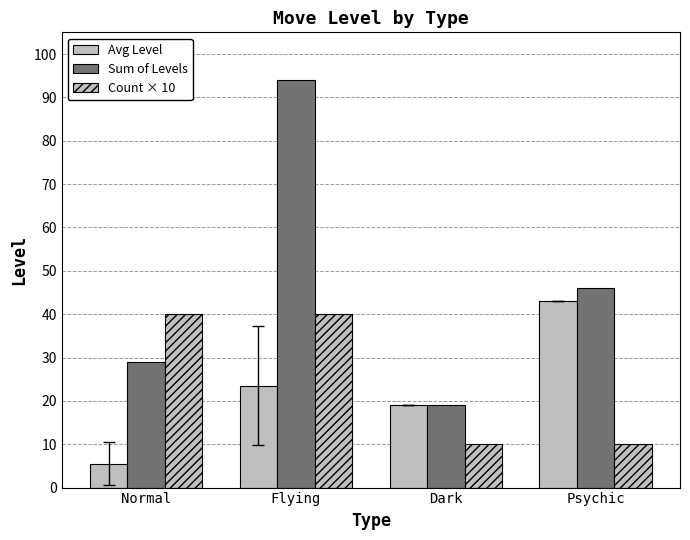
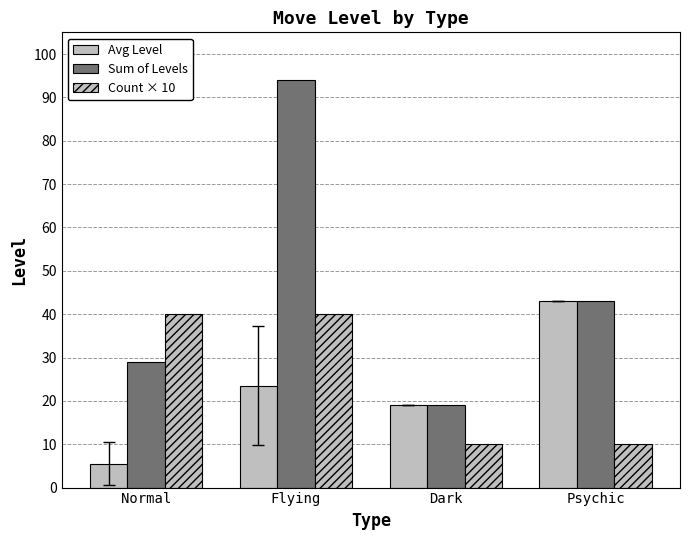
Sum of Levels, Psychic: 46 -> 43
